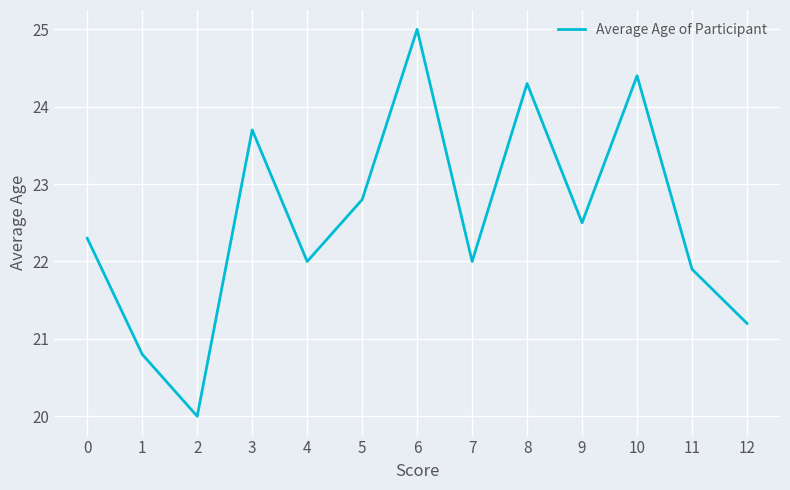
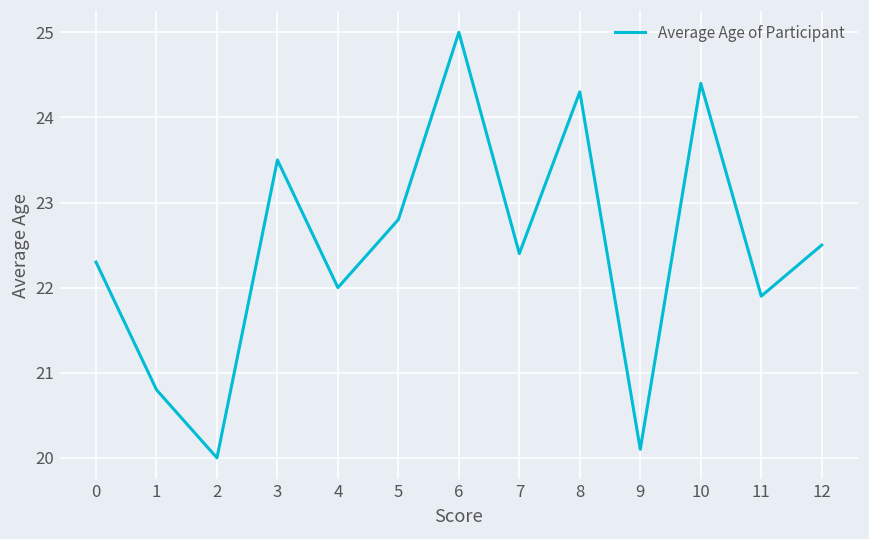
3: 23.7 -> 23.5
7: 22.0 -> 22.4
9: 22.5 -> 20.1
12: 21.2 -> 22.5
